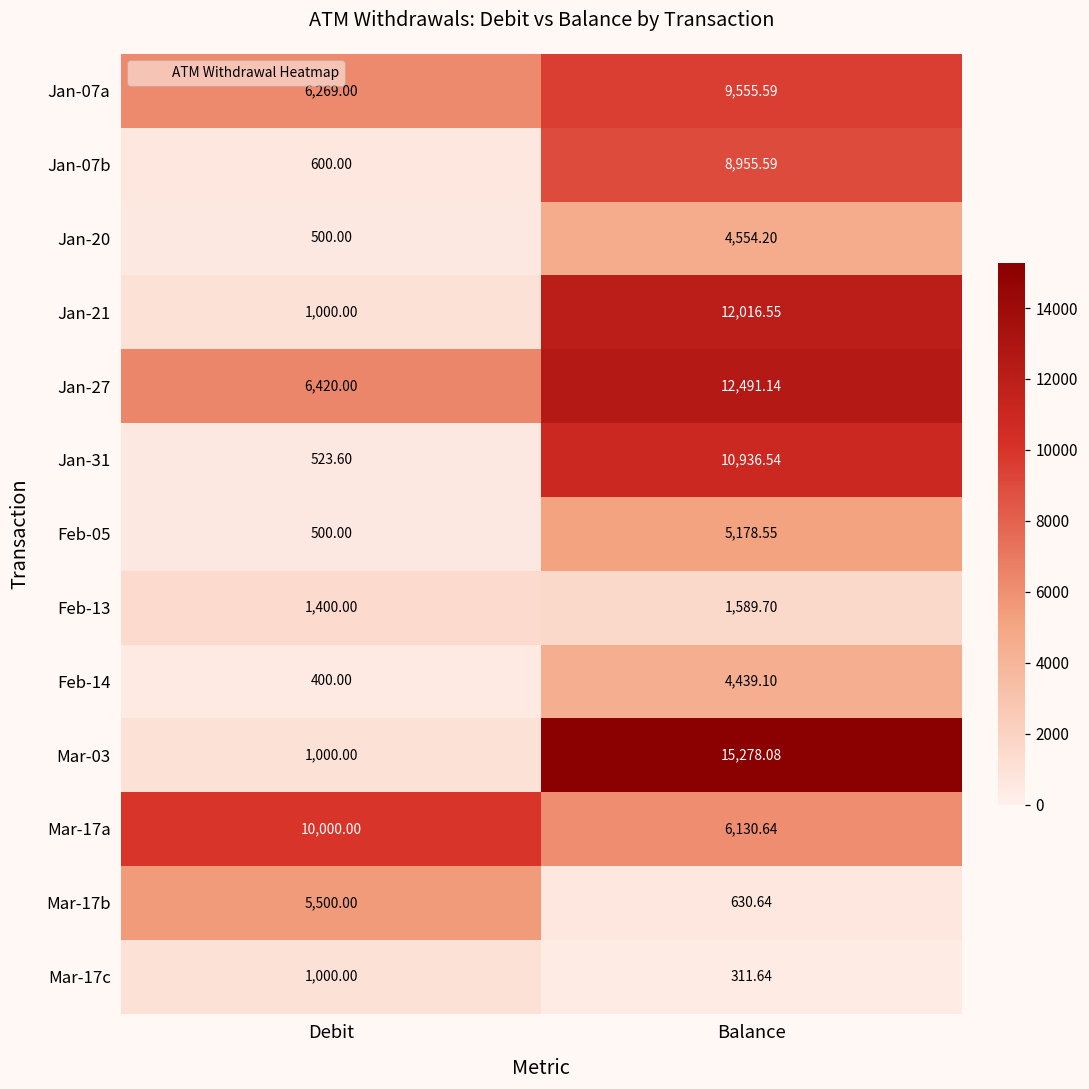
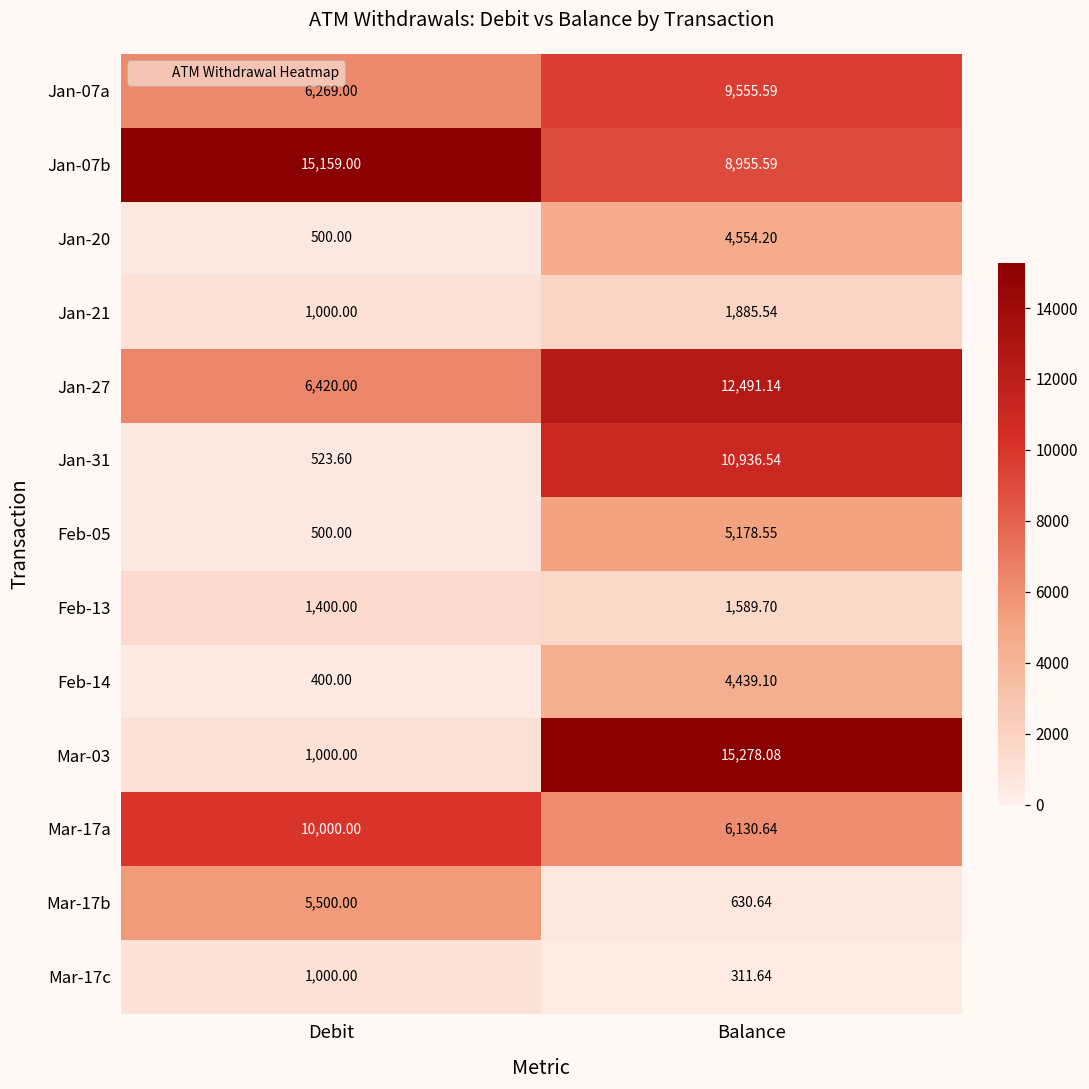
Jan-07b, Debit: 600.00 -> 15,159.00
Jan-21, Balance: 12,016.55 -> 1,885.54
